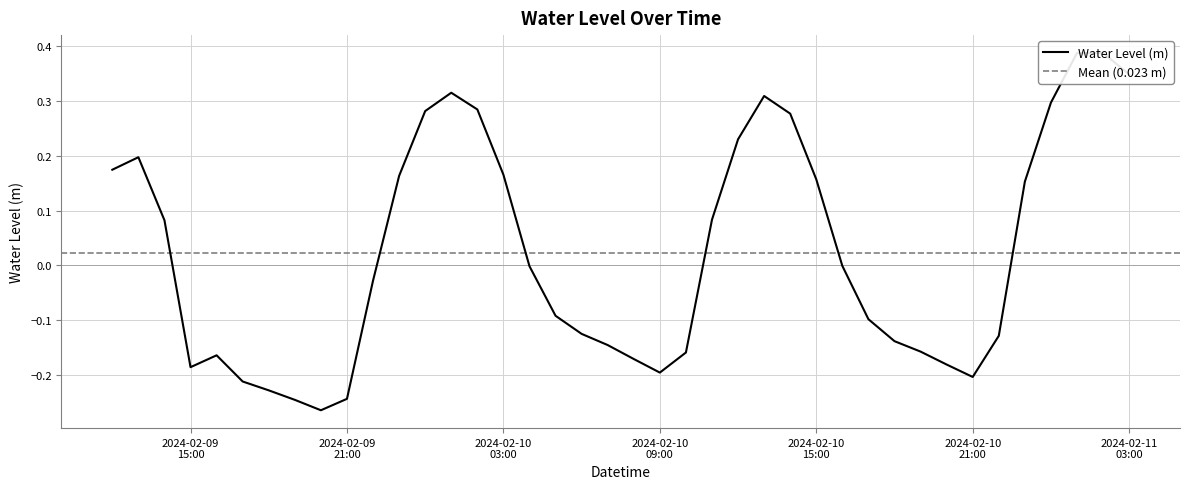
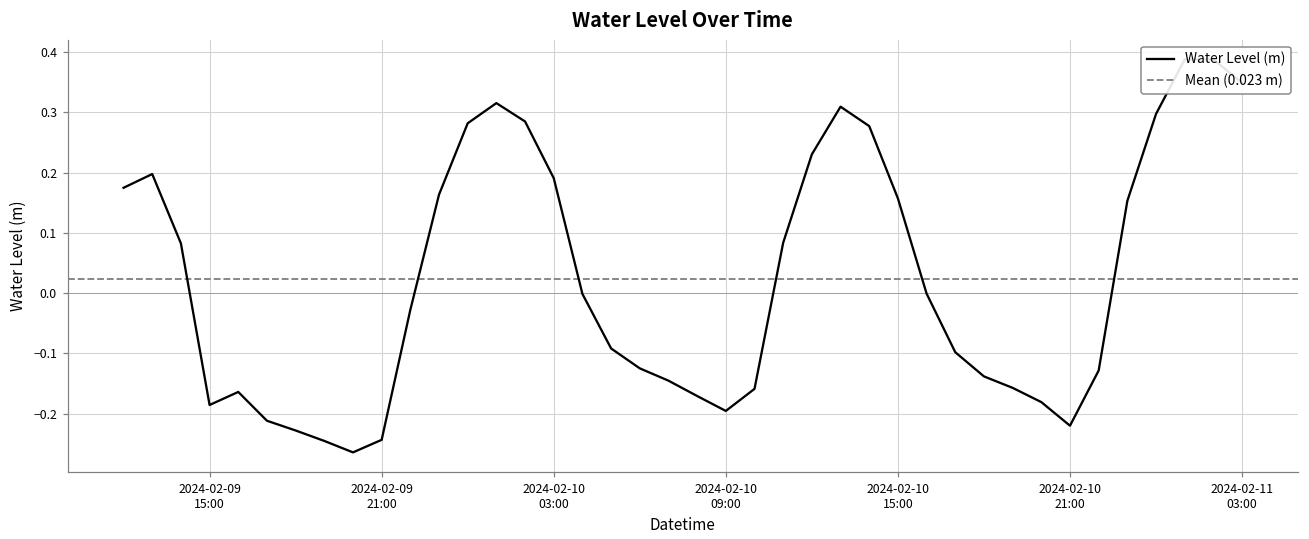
2024-02-10 03:00: 0.17 -> 0.19
2024-02-10 21:00: -0.20 -> -0.22
